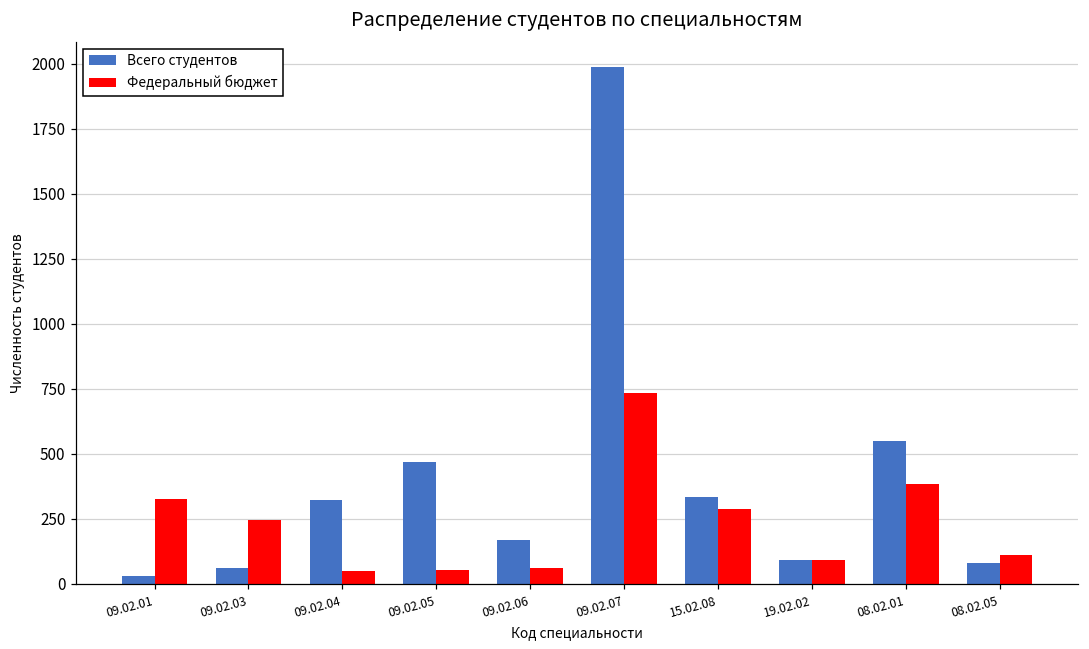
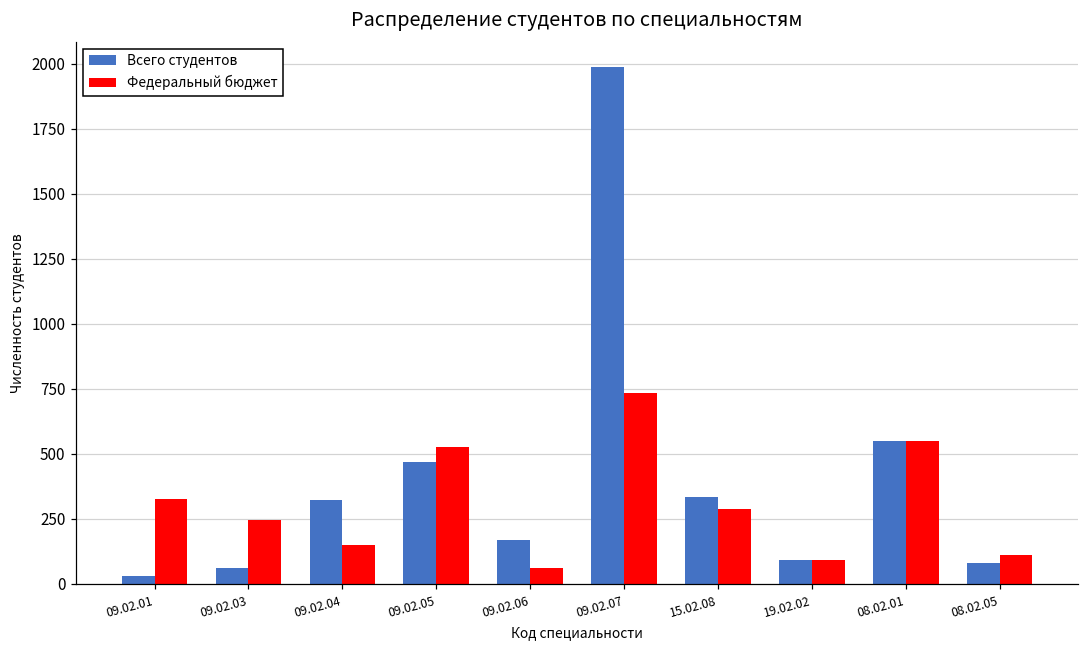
Федеральный бюджет, 09.02.04: 50 -> 150
Федеральный бюджет, 09.02.05: 50 -> 530
Федеральный бюджет, 08.02.01: 390 -> 550
